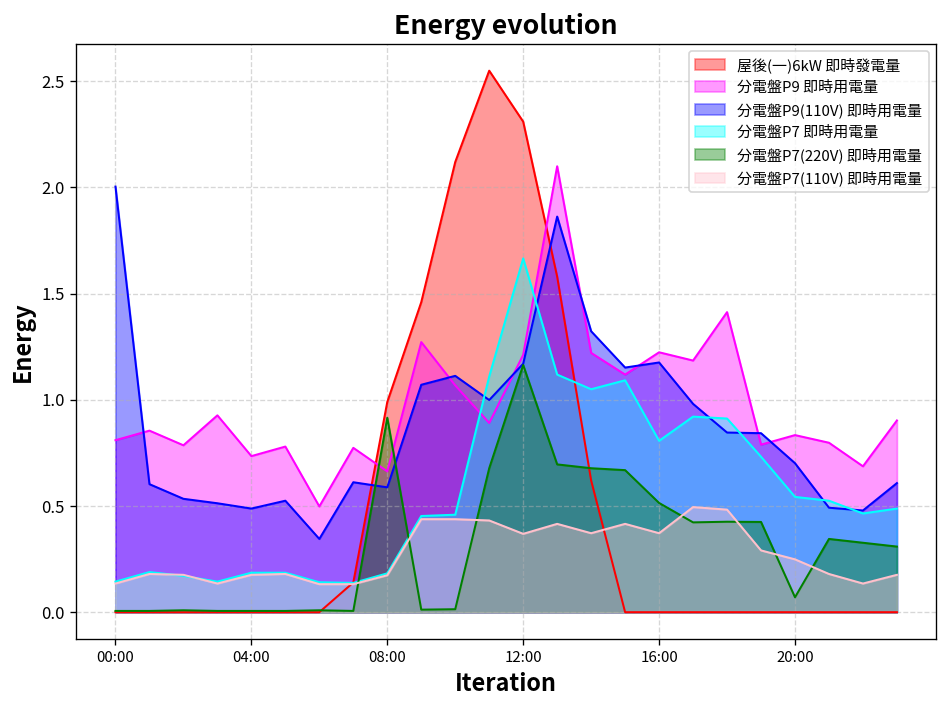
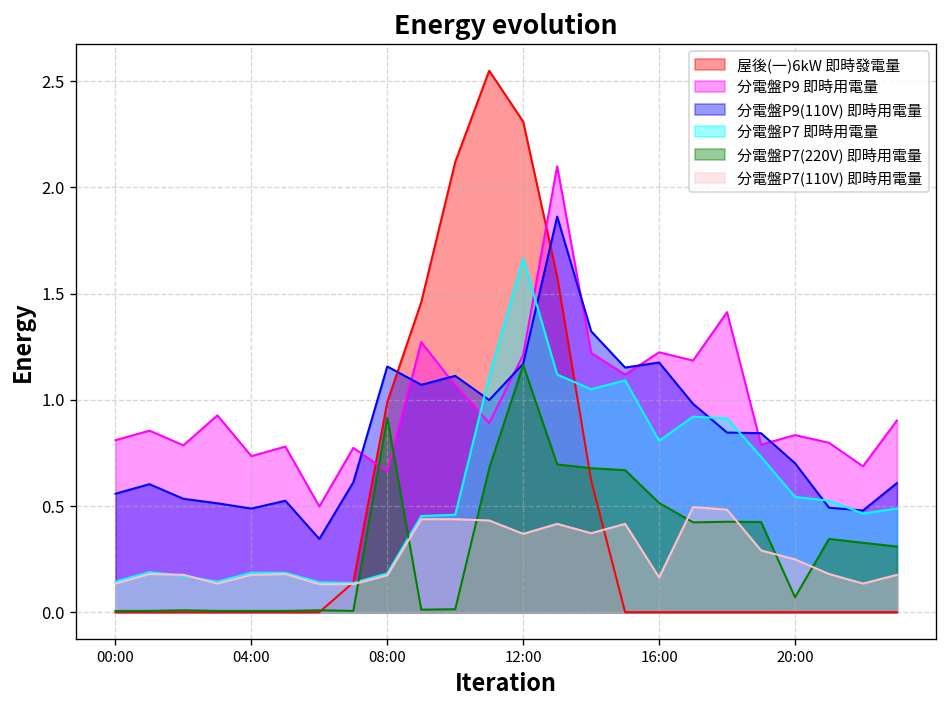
分電盤P9(110V) 即時用電量, 00:00: 2.00 -> 0.56
分電盤P9(110V) 即時用電量, 08:00: 0.59 -> 1.16
分電盤P7(110V) 即時用電量, 16:00: 0.37 -> 0.16
